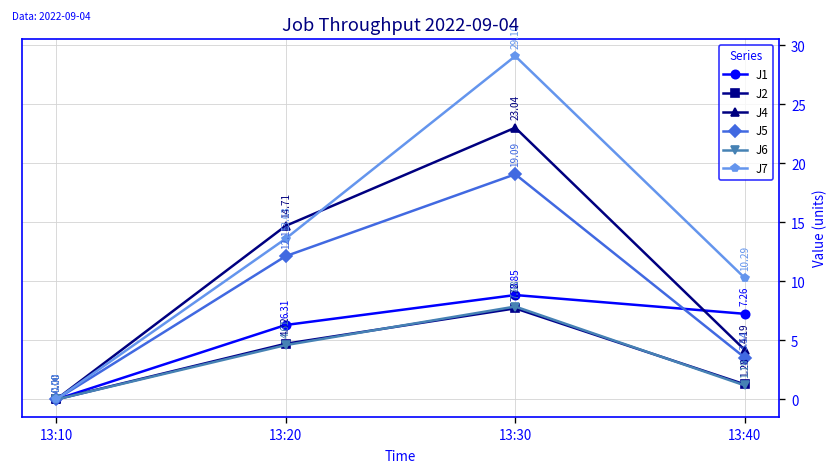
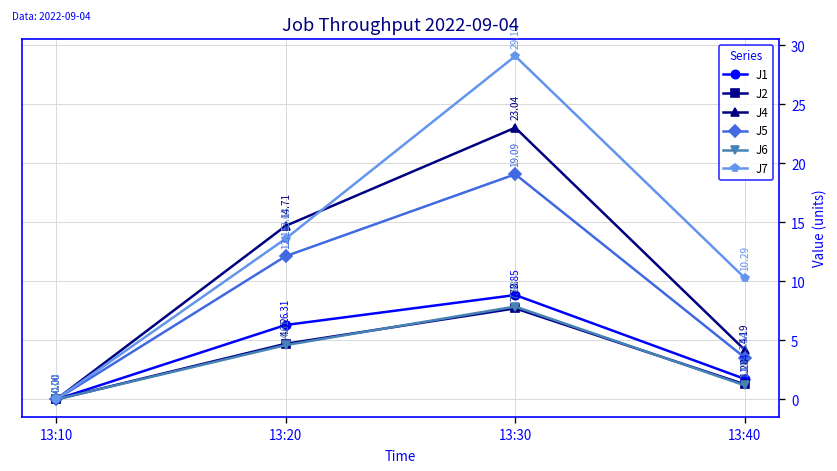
J1, 13:40: 7.26 -> 1.74
